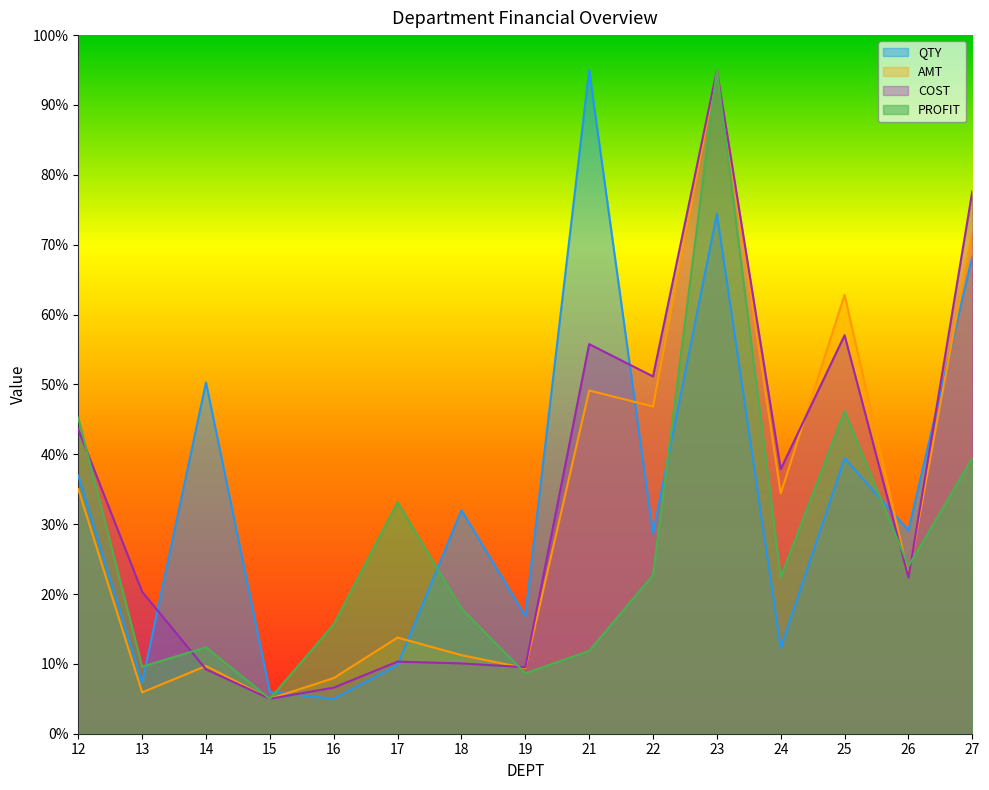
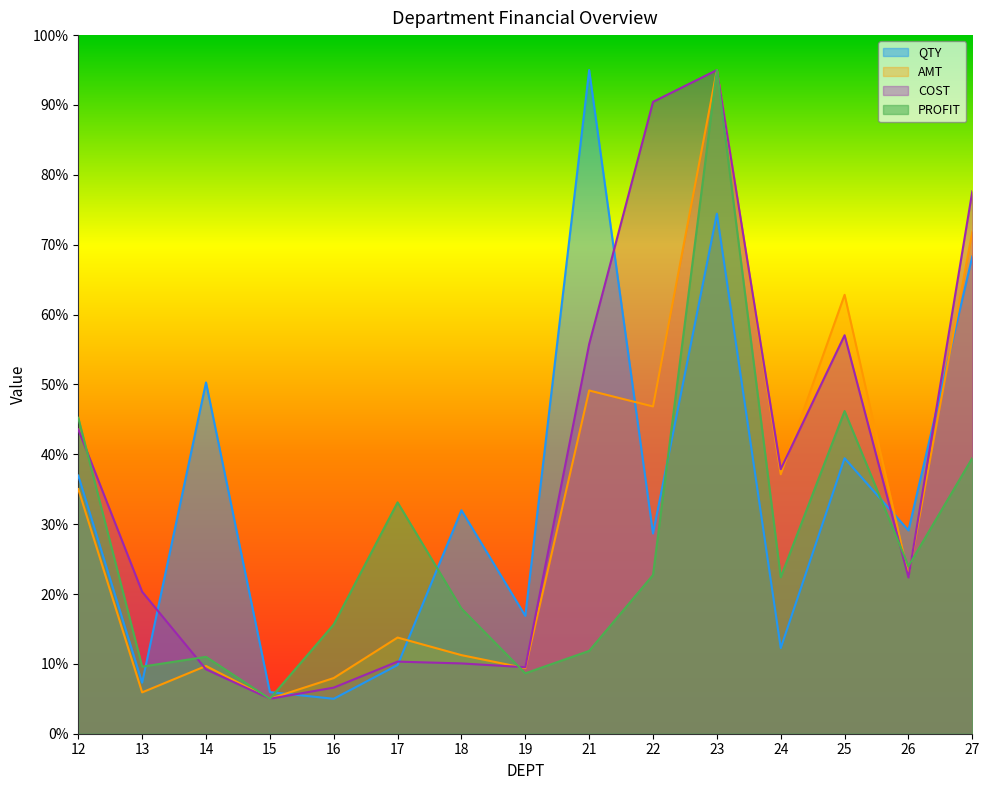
PROFIT, 14: 12% -> 11%
COST, 22: 51% -> 90%
AMT, 24: 34% -> 37%
